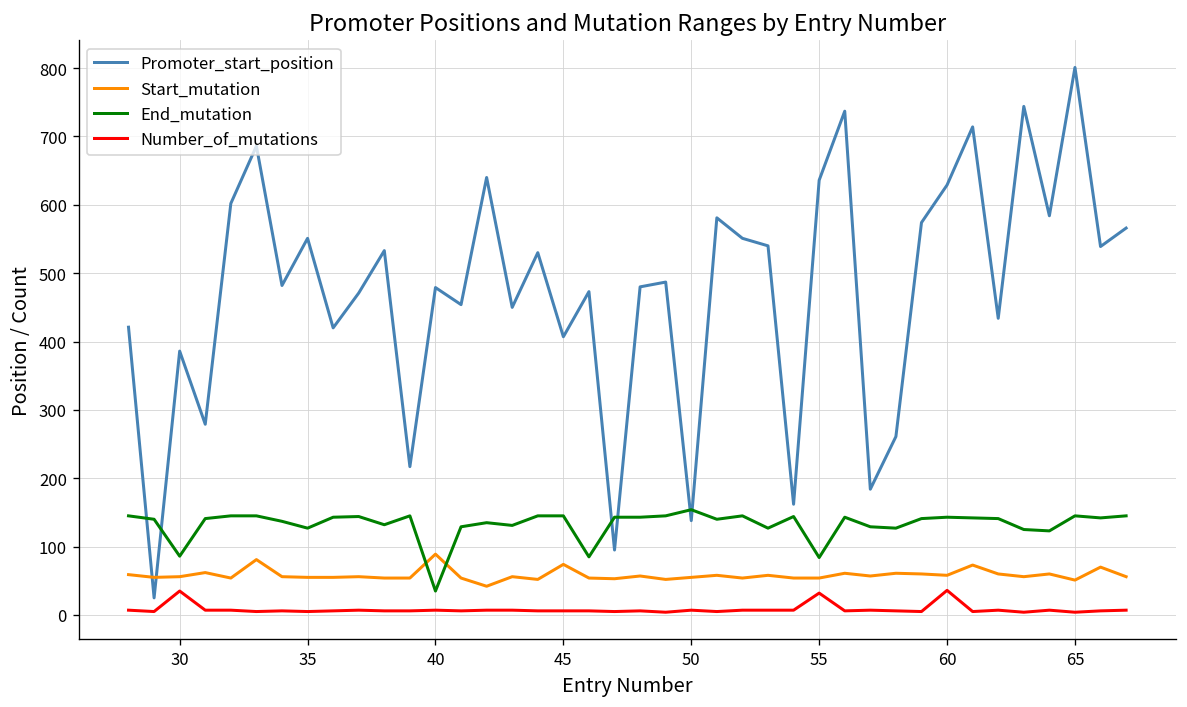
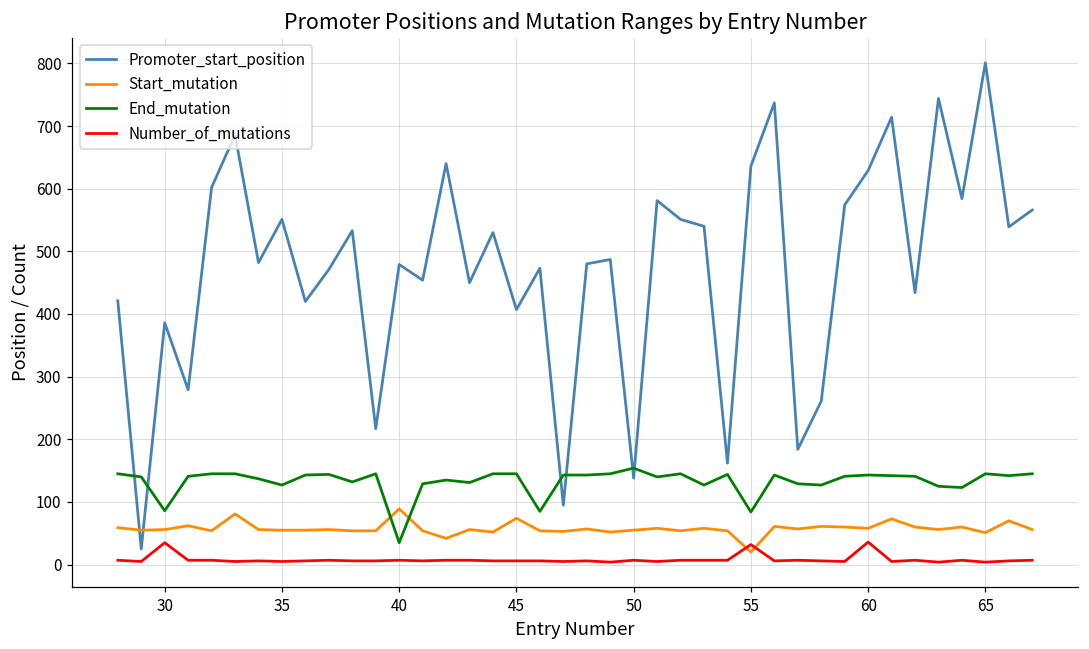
Start_mutation, 55: 50 -> 20
